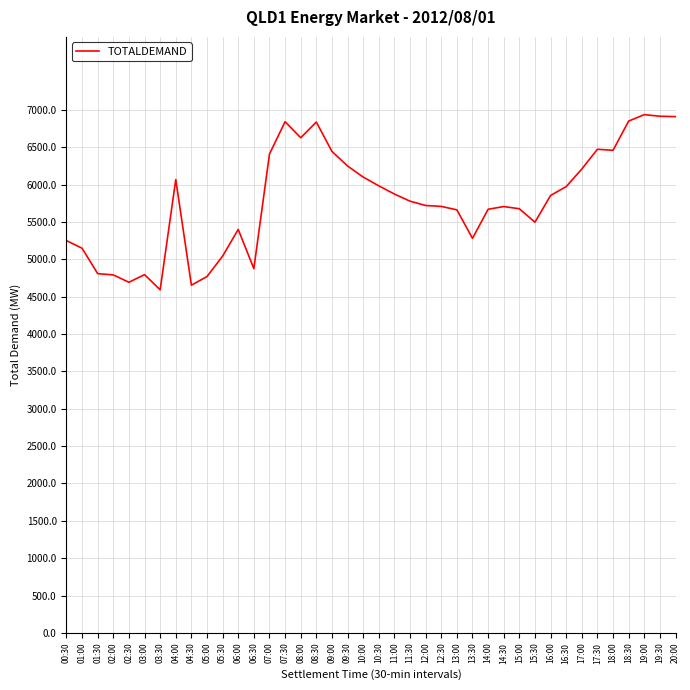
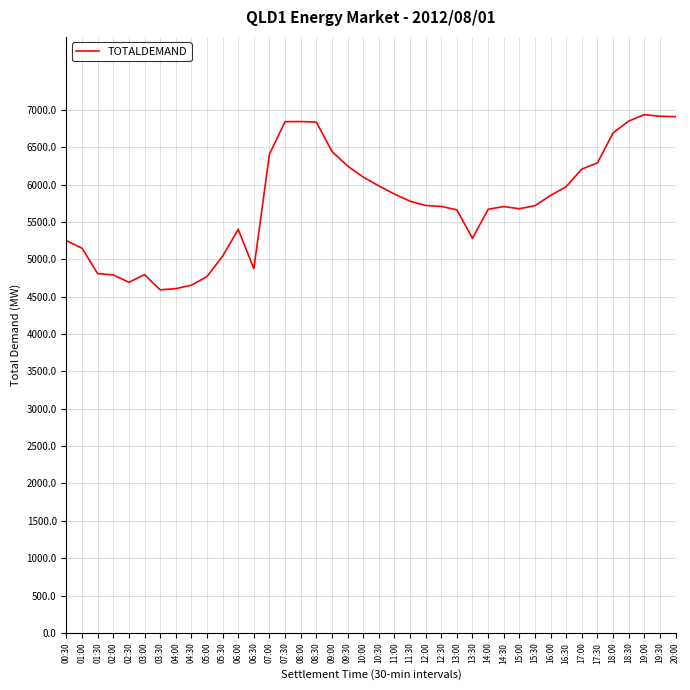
04:00: 6100 -> 4600
08:00: 6600 -> 6800
15:30: 5500 -> 5700
17:30: 6500 -> 6300
18:00: 6500 -> 6700
